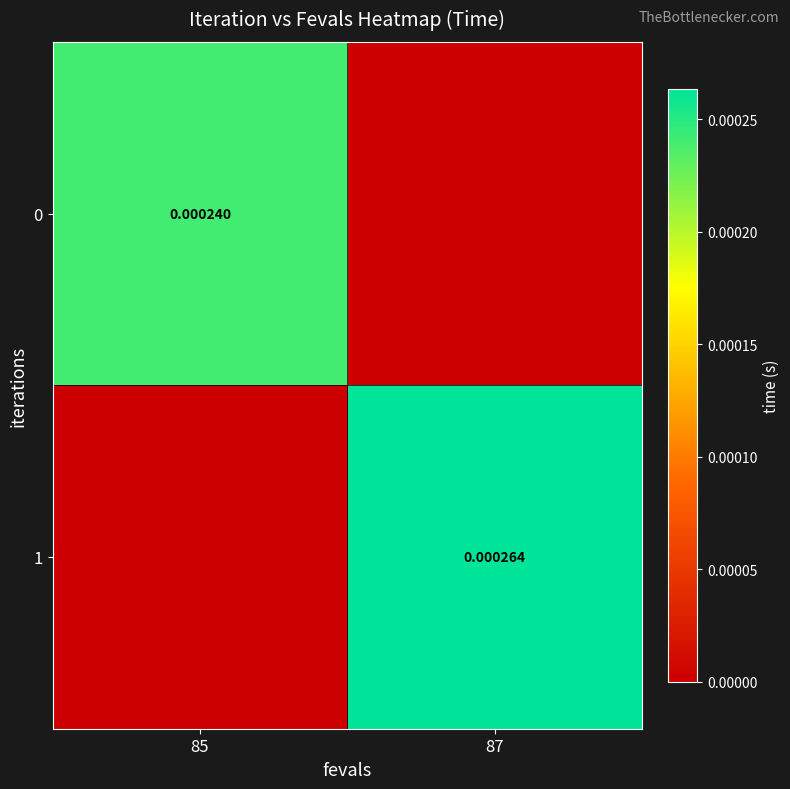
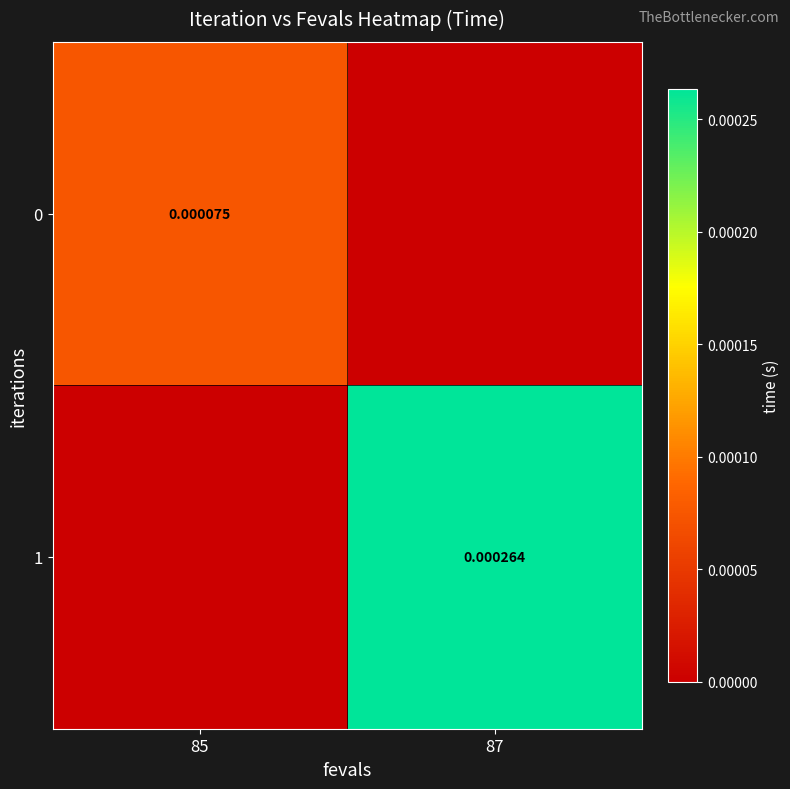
0, 85: 0.000240 -> 0.000075
